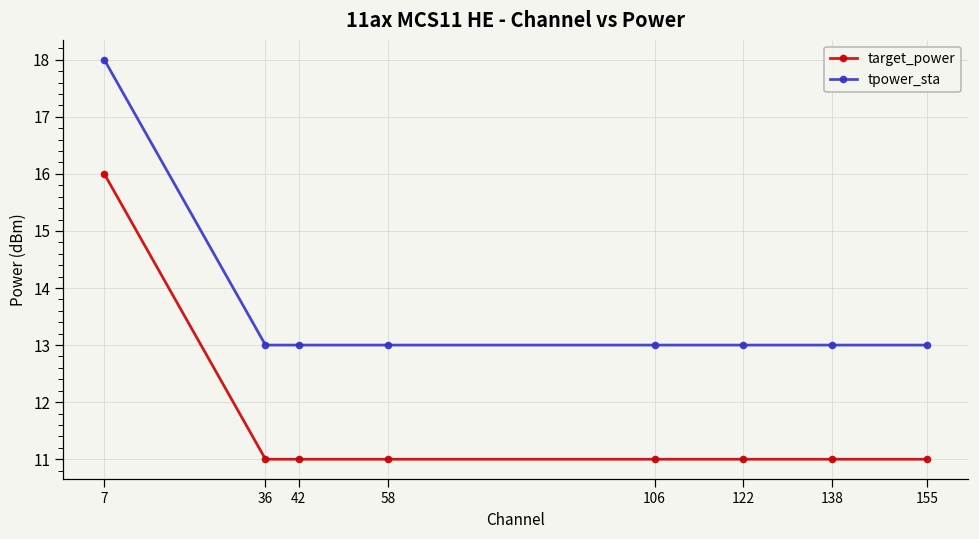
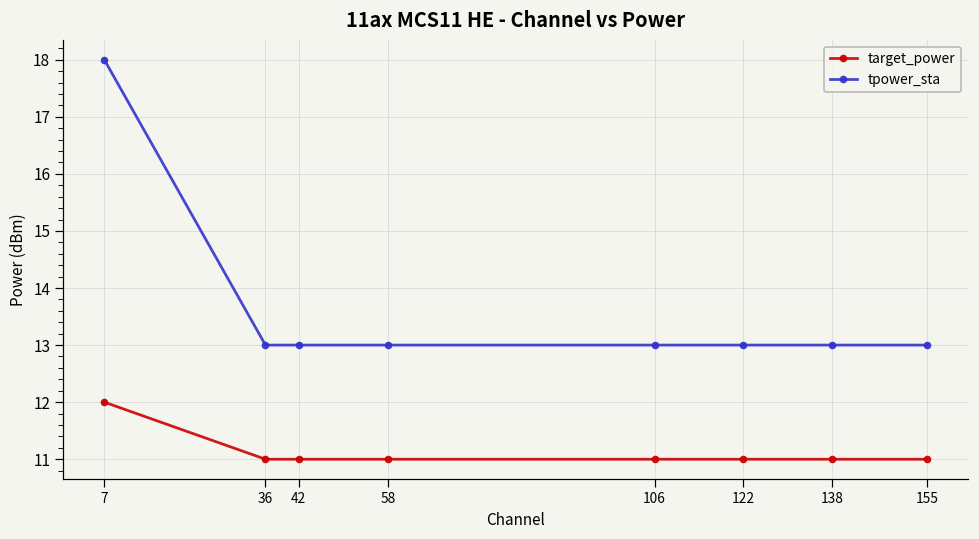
target_power, 7: 16 -> 12
